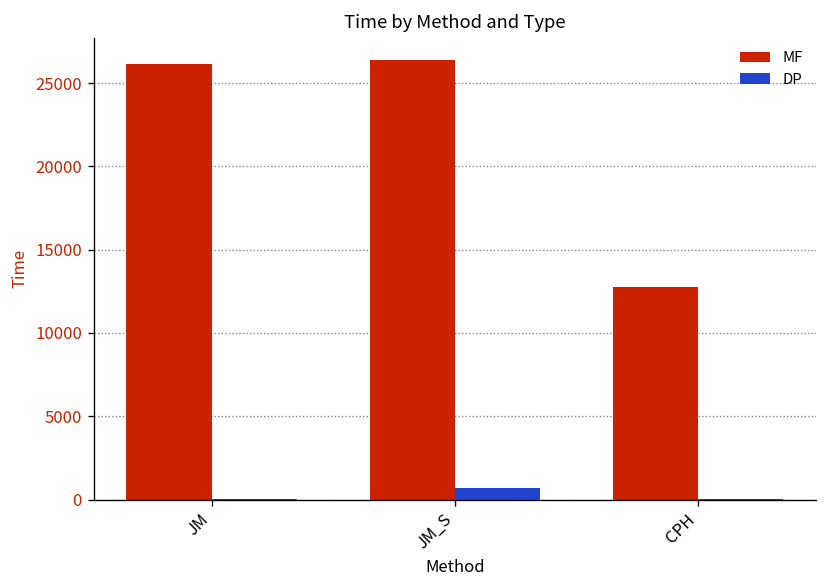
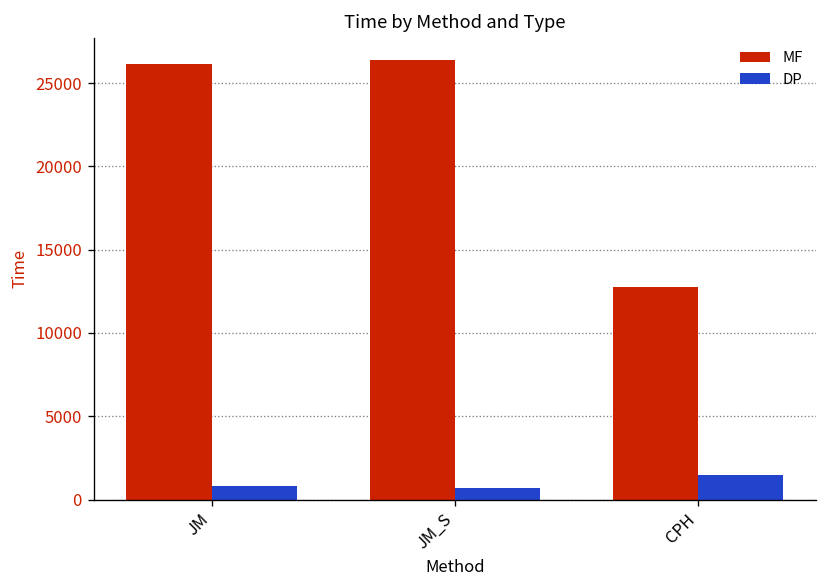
DP, JM: 0 -> 800
DP, CPH: 0 -> 1500
